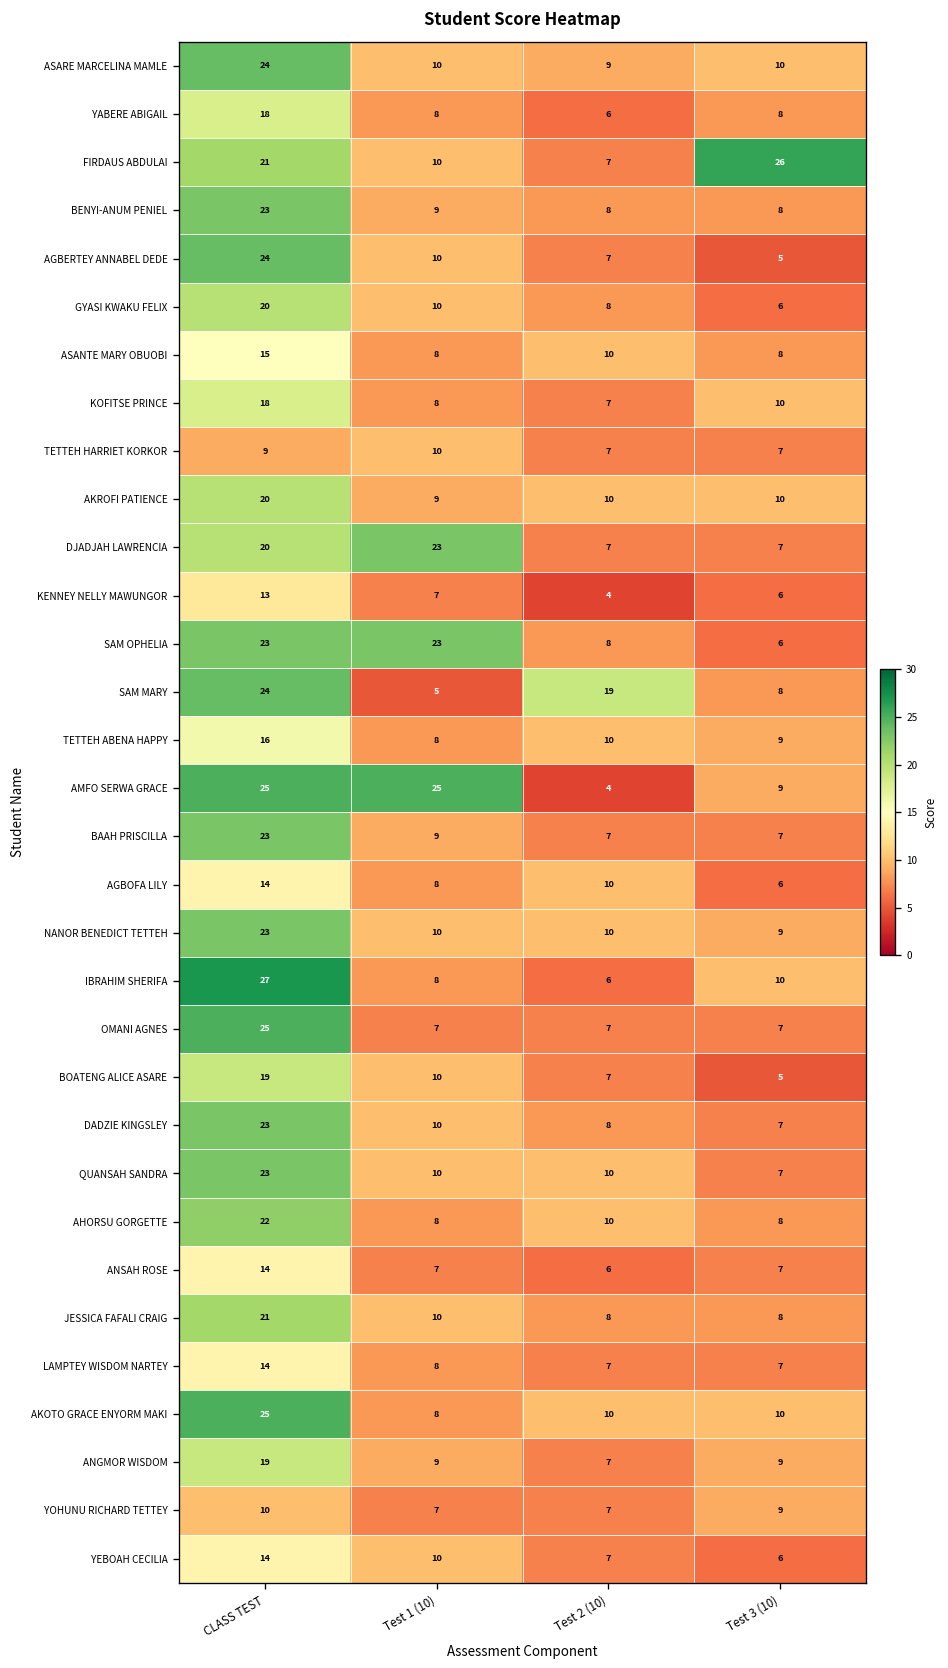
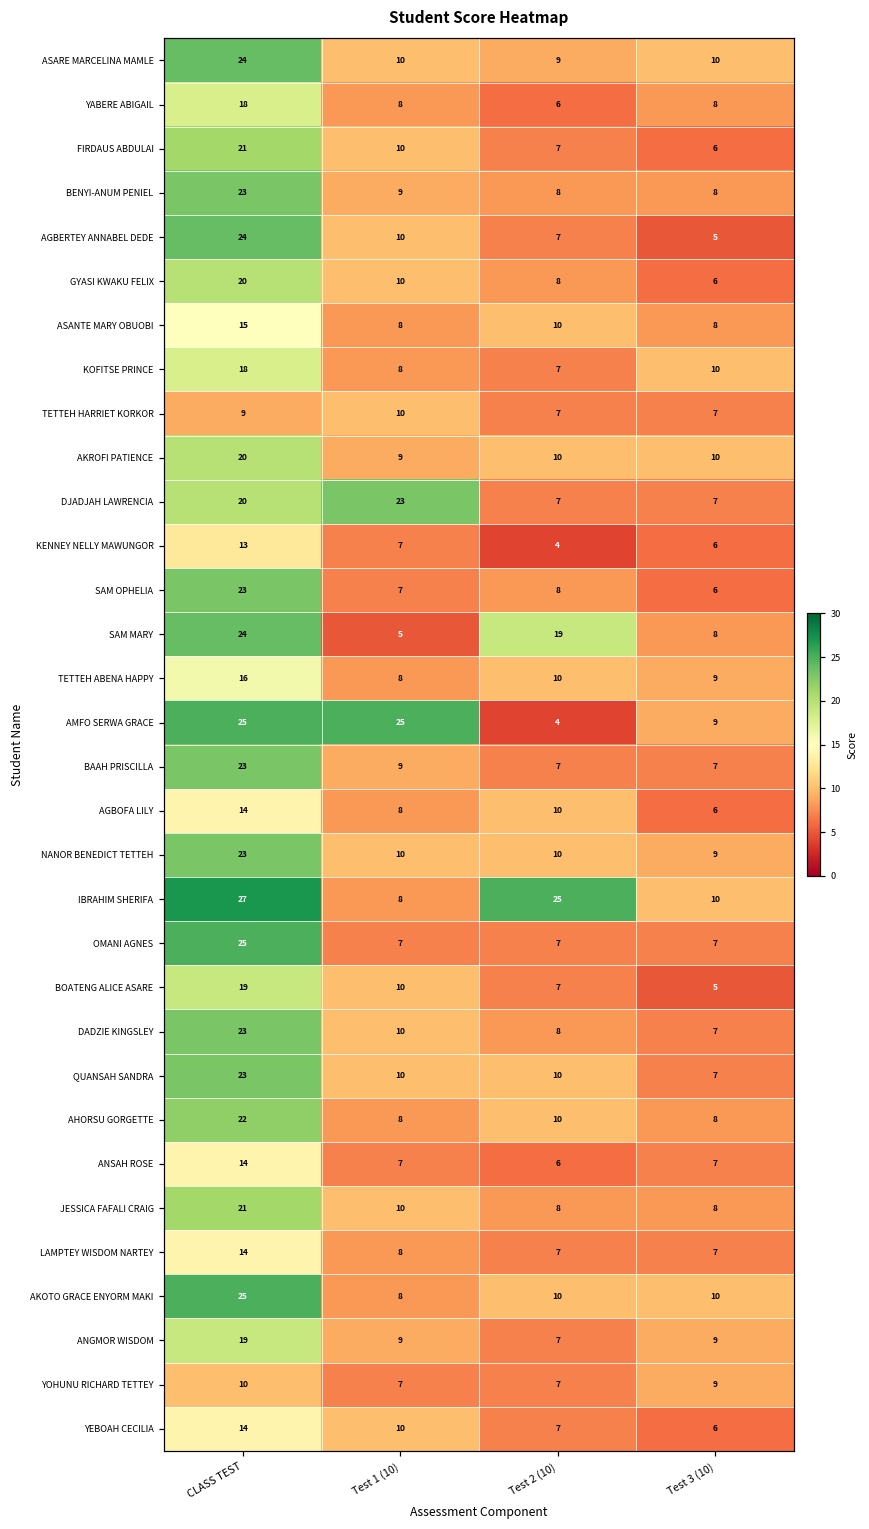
FIRDAUS ABDULAI, Test 3 (10): 26 -> 6
SAM OPHELIA, Test 1 (10): 23 -> 7
IBRAHIM SHERIFA, Test 2 (10): 6 -> 25
